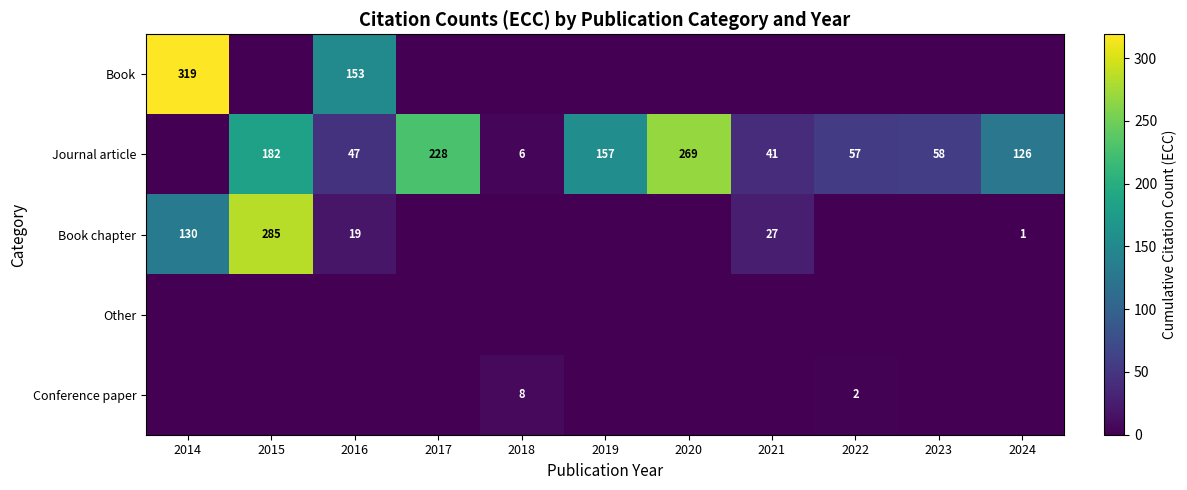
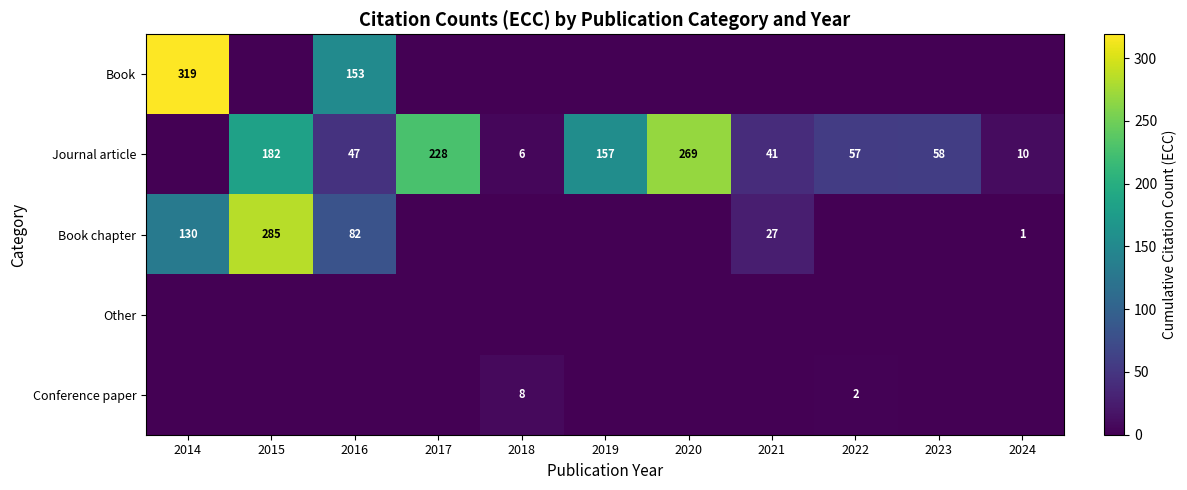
Journal article, 2024: 126 -> 10
Book chapter, 2016: 19 -> 82
